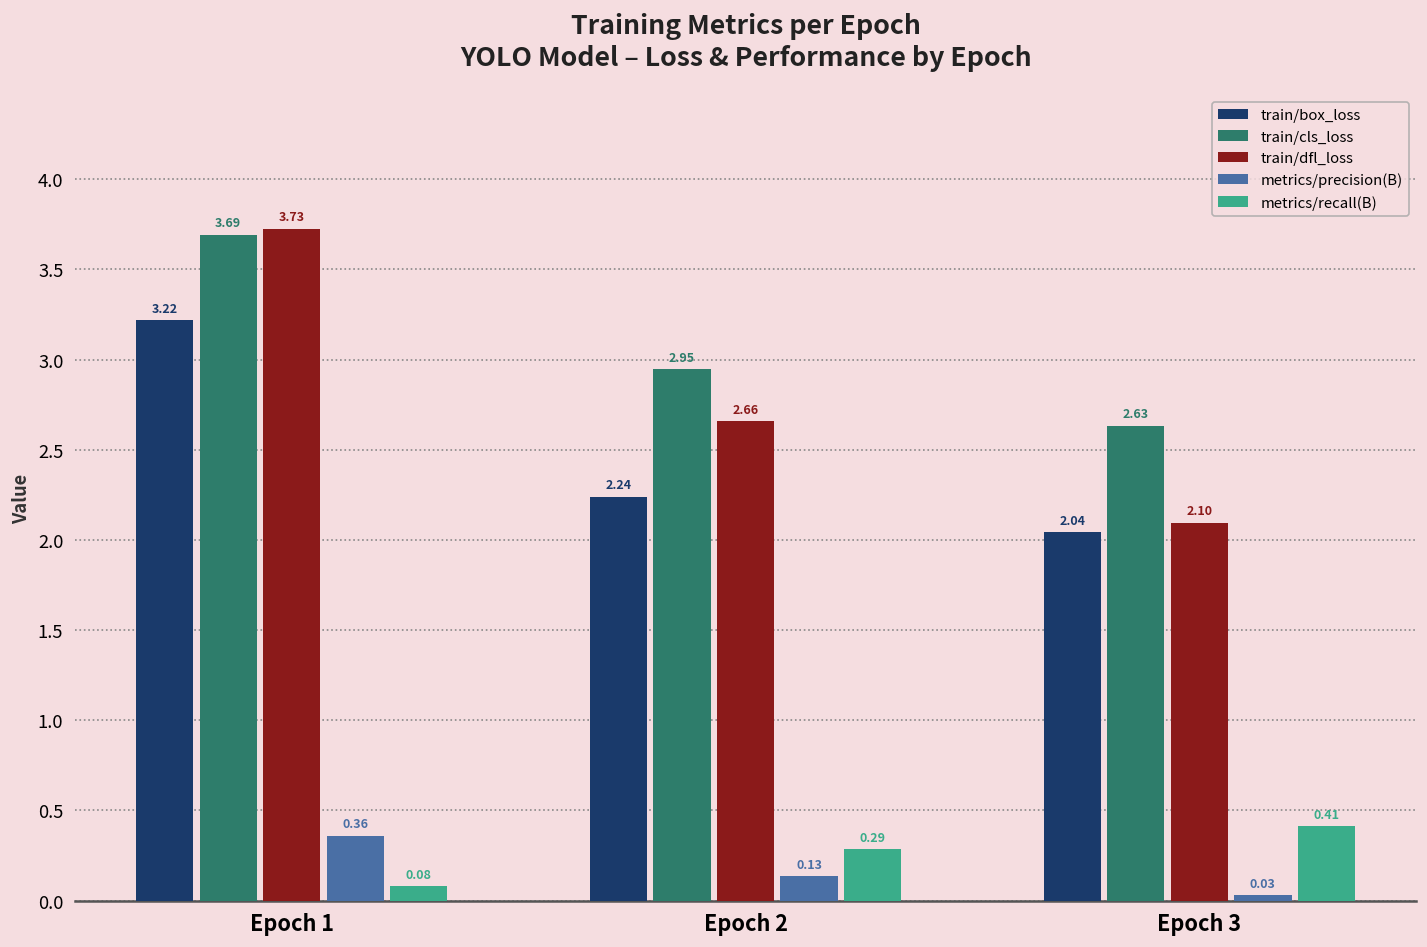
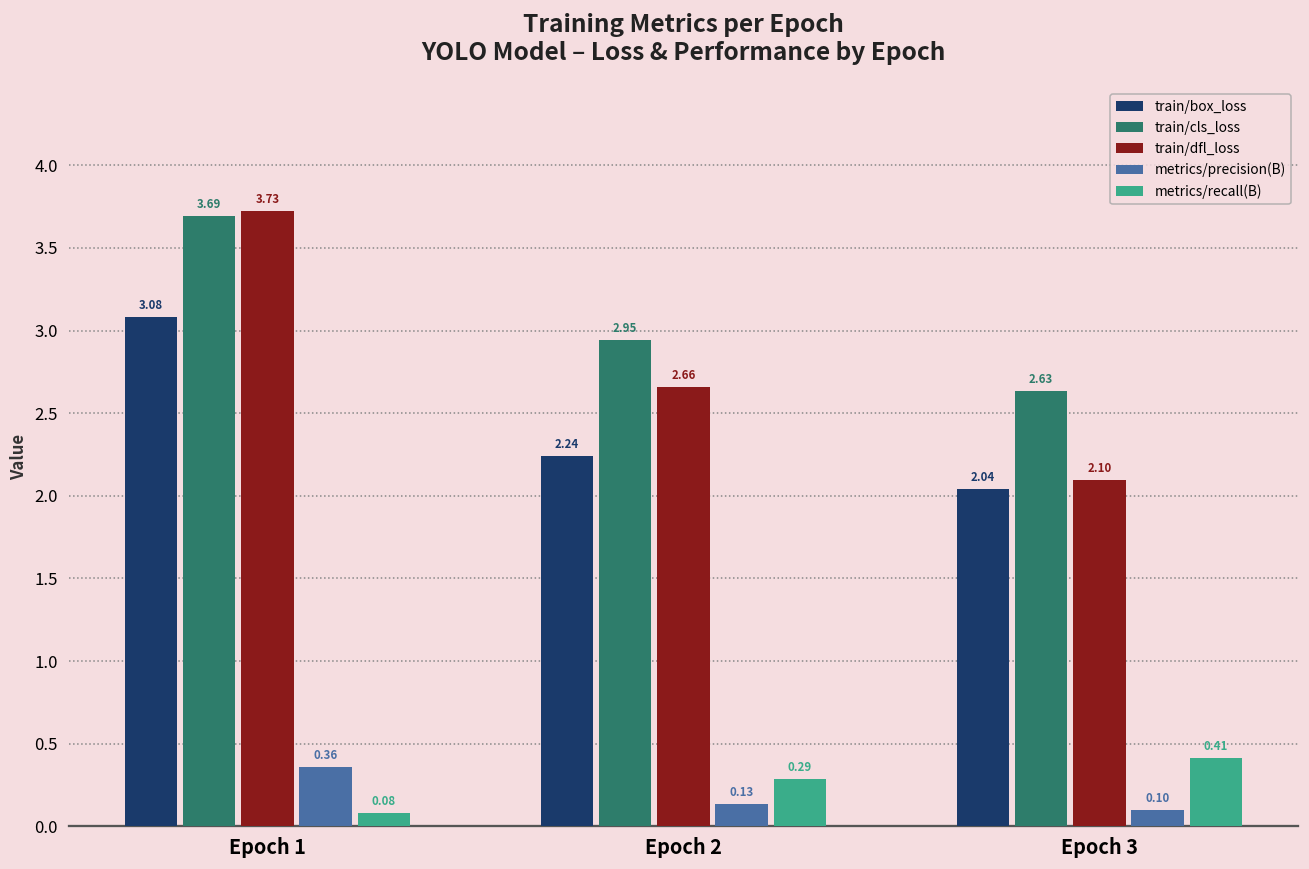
train/box_loss, Epoch 1: 3.22 -> 3.08
metrics/precision(B), Epoch 3: 0.03 -> 0.10
